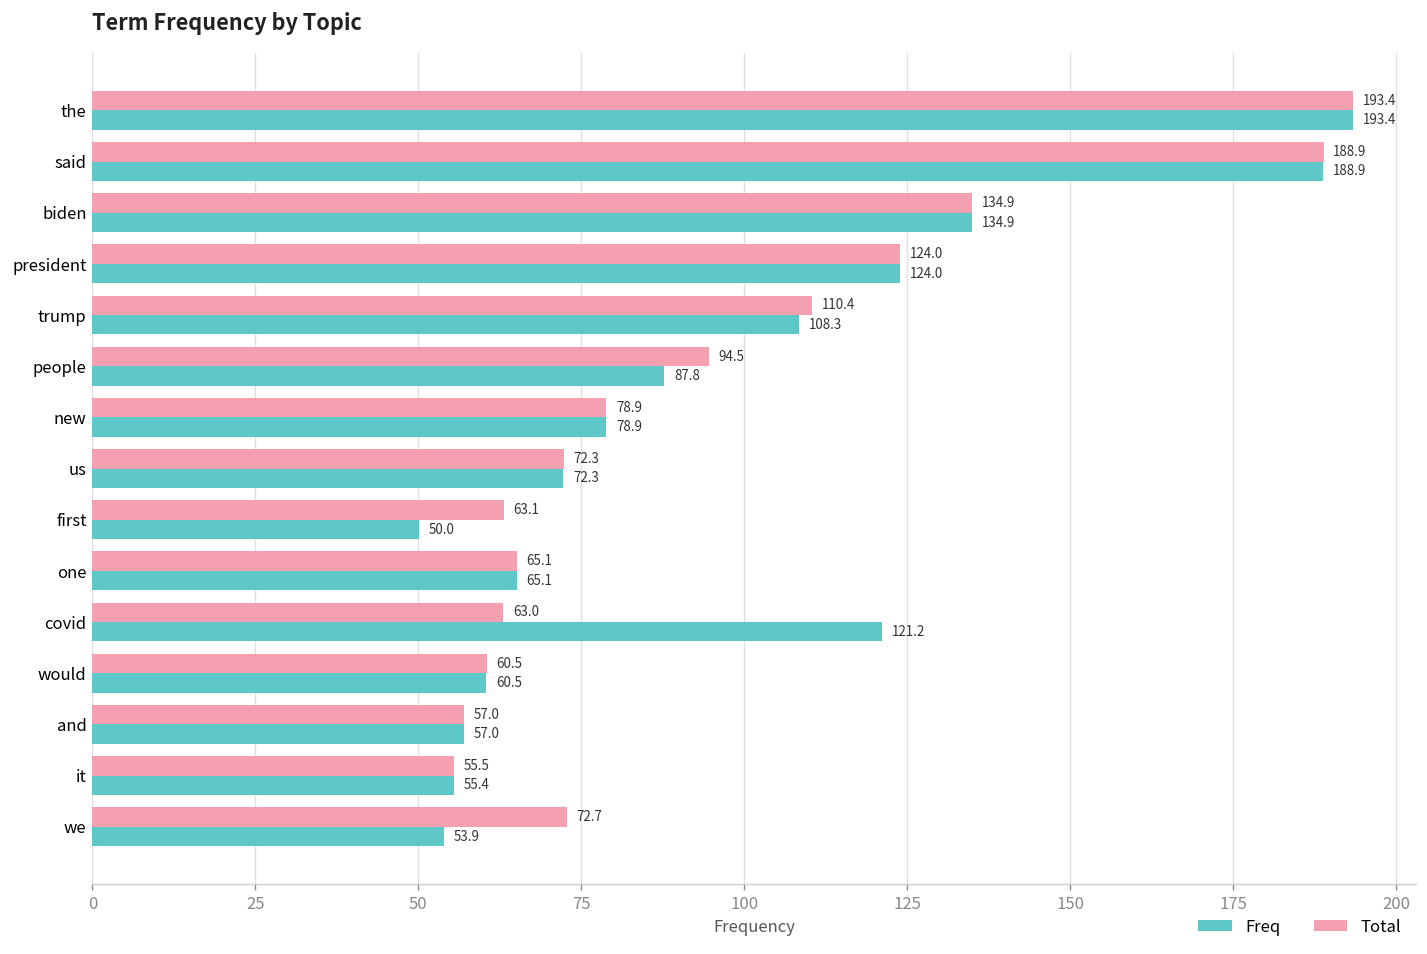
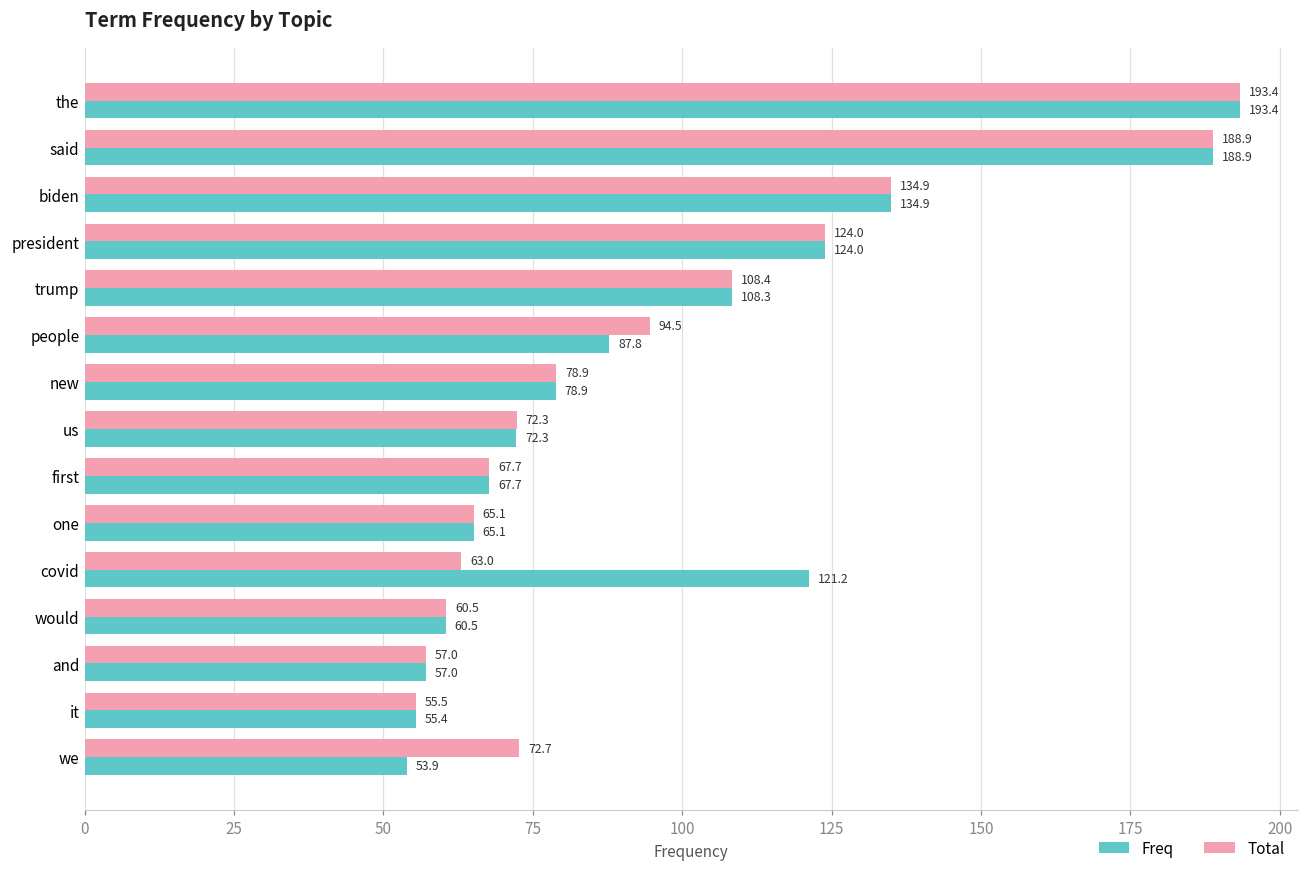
Total, trump: 110.4 -> 108.4
Total, first: 63.1 -> 67.7
Freq, first: 50.0 -> 67.7
